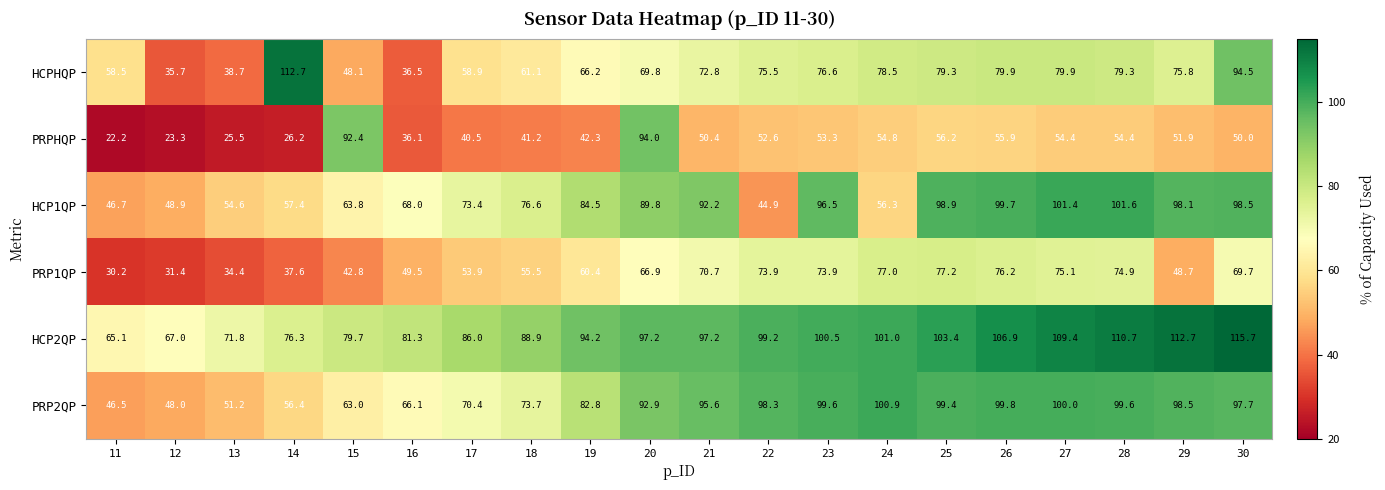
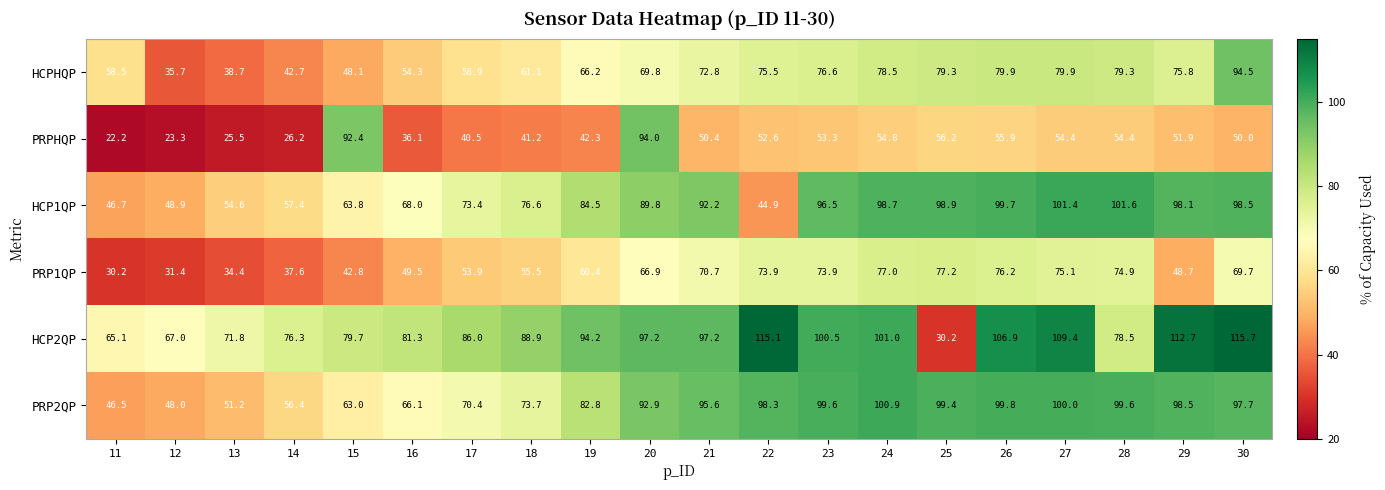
HCPHQP, 14: 112.7 -> 42.7
HCPHQP, 16: 36.5 -> 54.3
HCP1QP, 24: 56.3 -> 98.7
HCP2QP, 22: 99.2 -> 115.1
HCP2QP, 25: 103.4 -> 30.2
HCP2QP, 28: 110.7 -> 78.5
